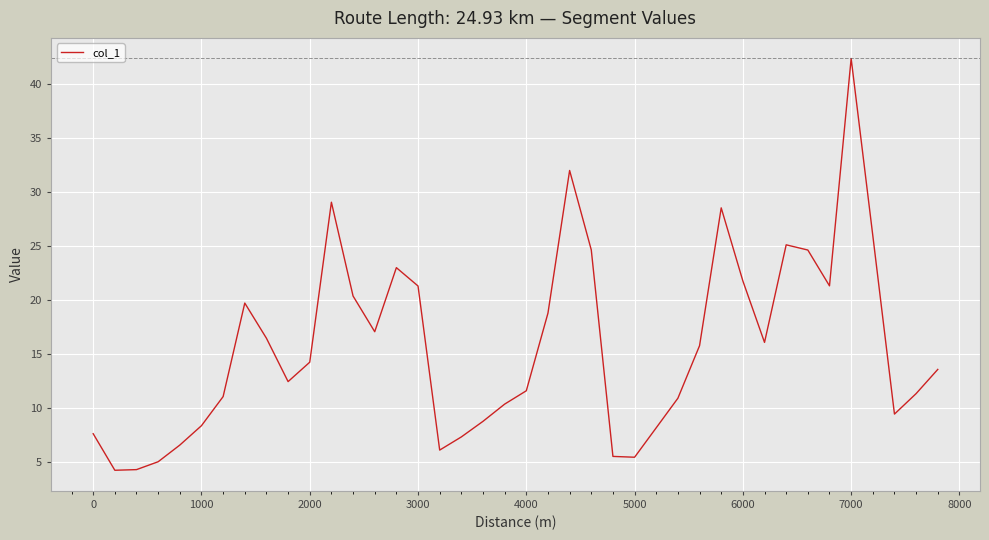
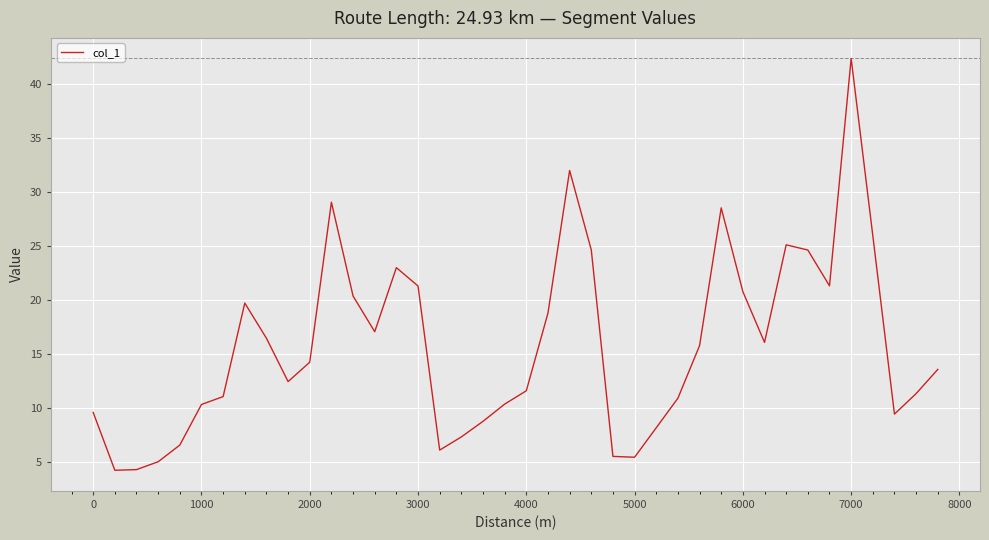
0: 7.6 -> 9.6
1000: 8.4 -> 10.3
6000: 21.8 -> 20.8
